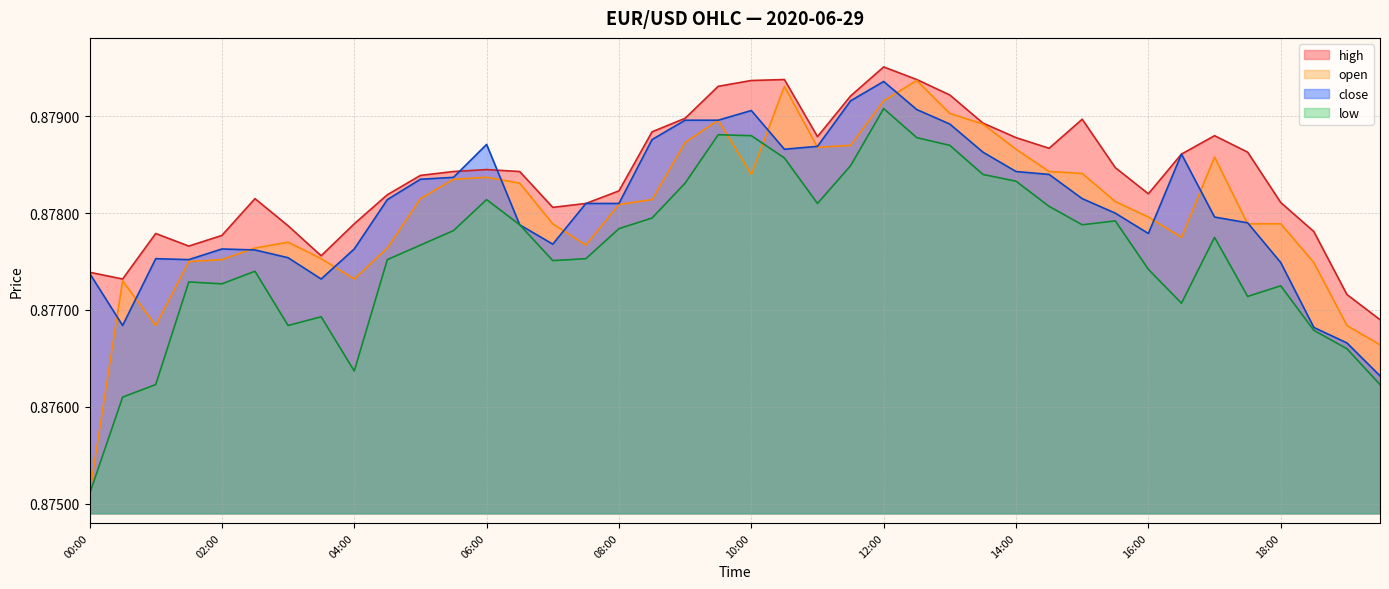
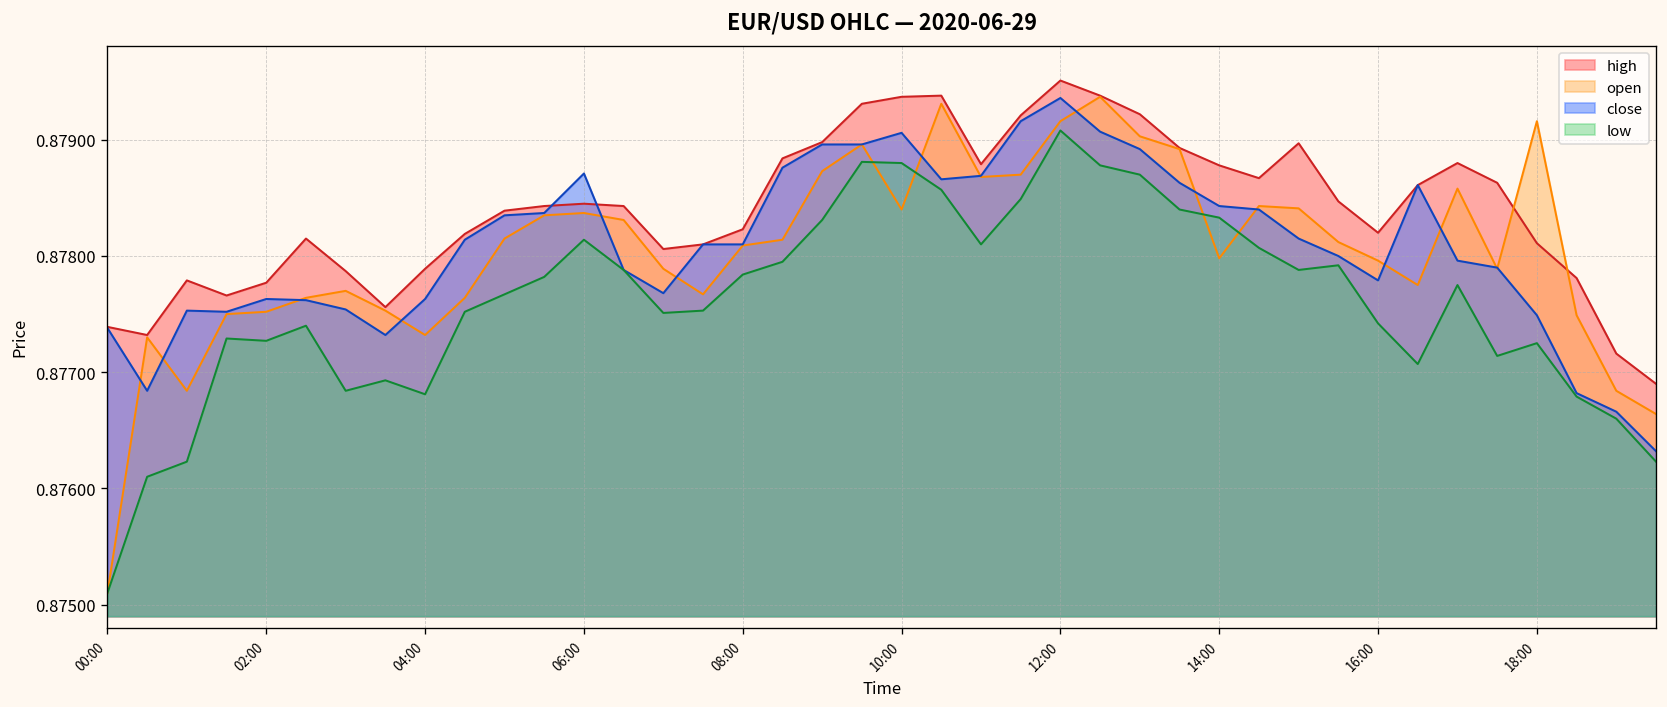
low, 04:00: 0.8764 -> 0.8768
open, 14:00: 0.8787 -> 0.8780
open, 18:00: 0.8779 -> 0.8792
